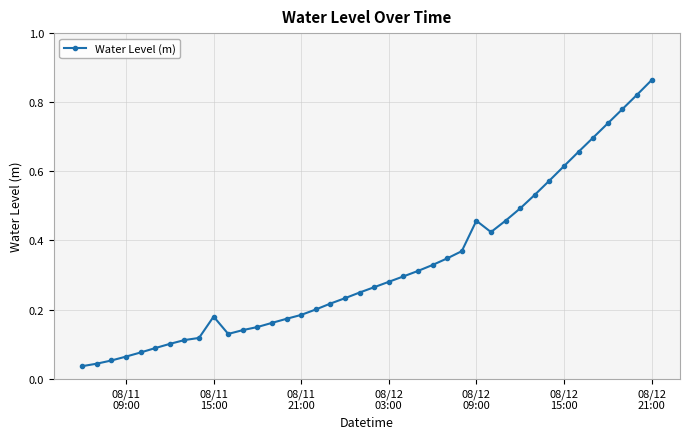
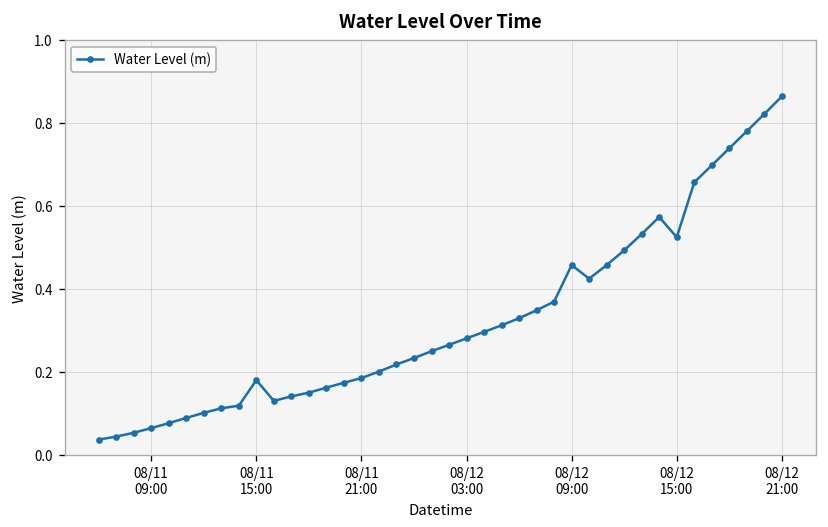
08/12 15:00: 0.61 -> 0.52
